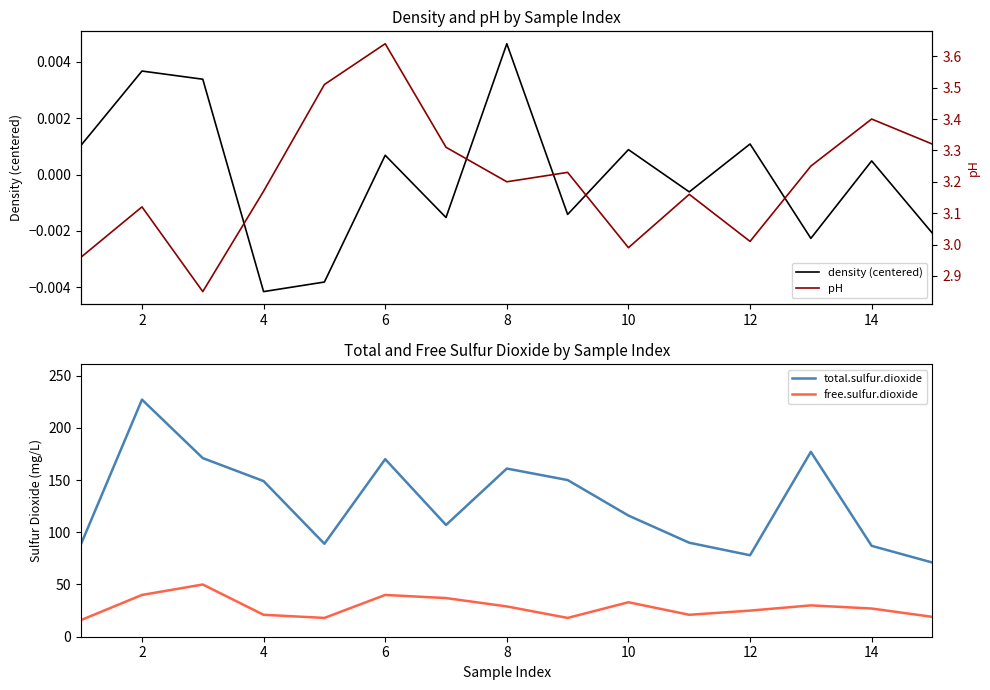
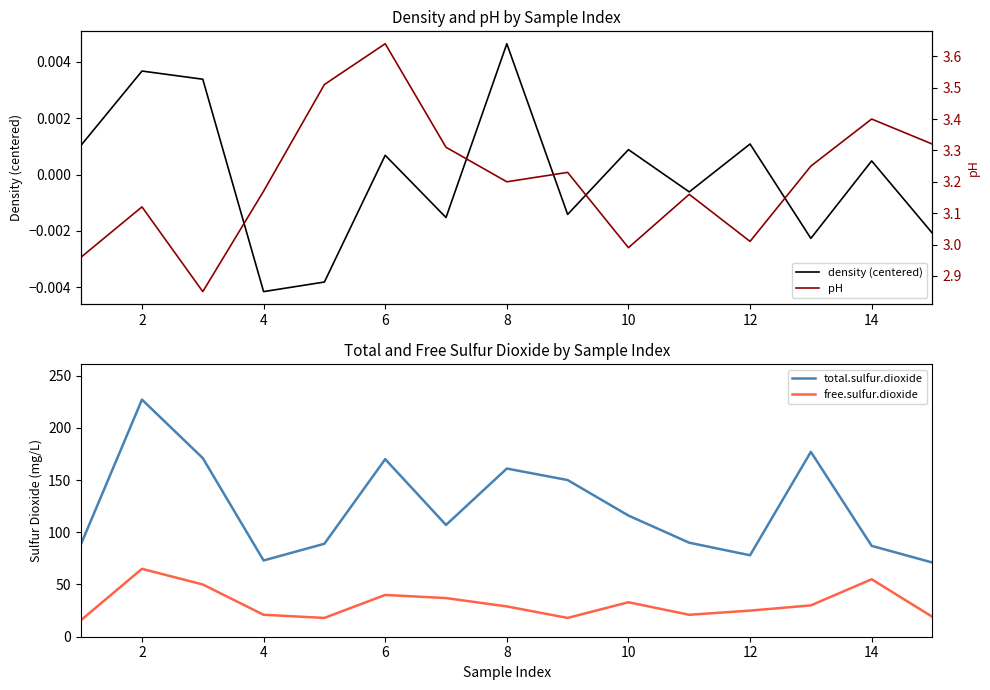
Total and Free Sulfur Dioxide by Sample Index, free.sulfur.dioxide, 2: 40 -> 65
Total and Free Sulfur Dioxide by Sample Index, total.sulfur.dioxide, 4: 149 -> 73
Total and Free Sulfur Dioxide by Sample Index, free.sulfur.dioxide, 14: 27 -> 55
